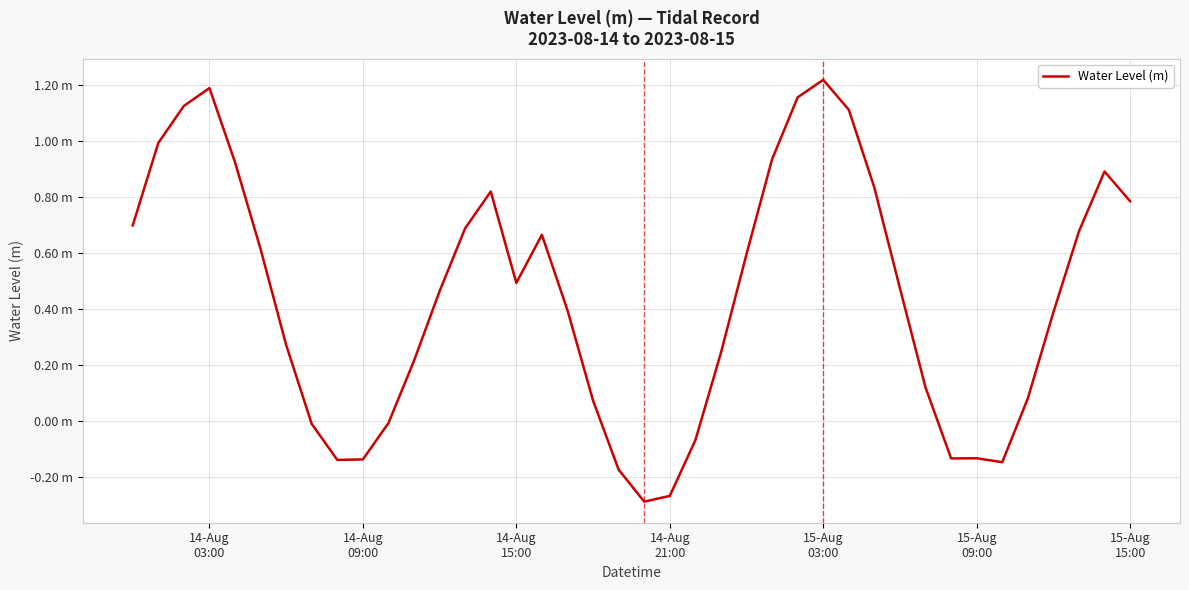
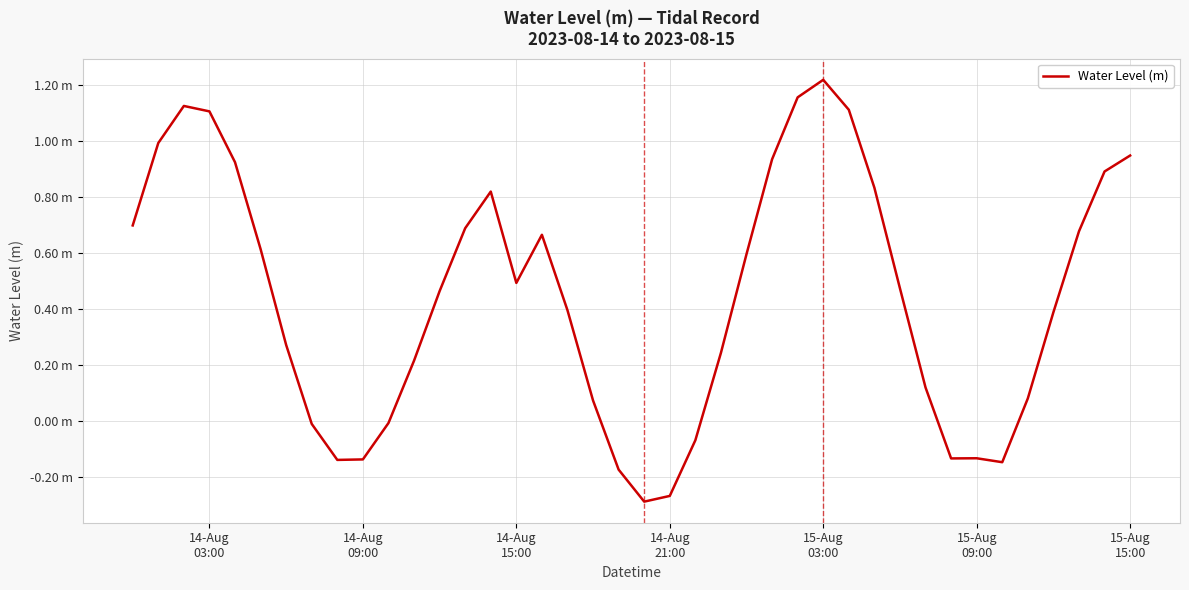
14-Aug 03:00: 1.19 m -> 1.11 m
15-Aug 15:00: 0.79 m -> 0.95 m
